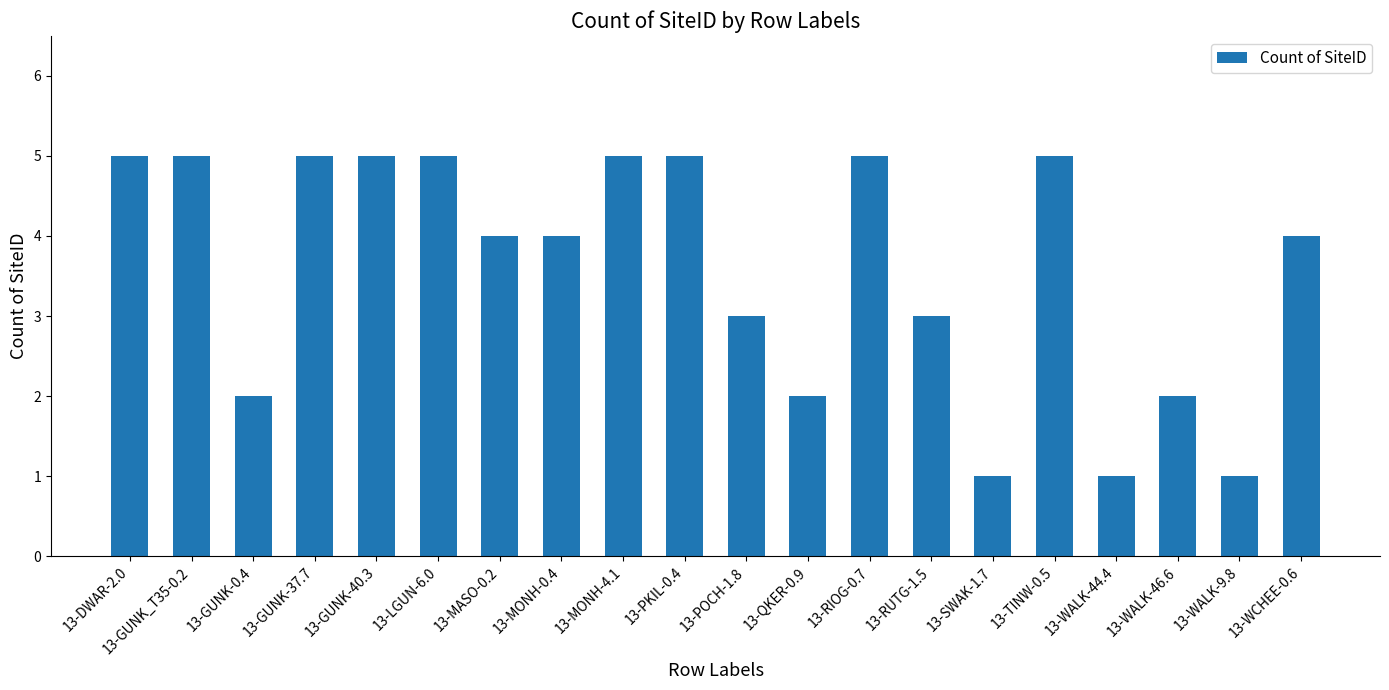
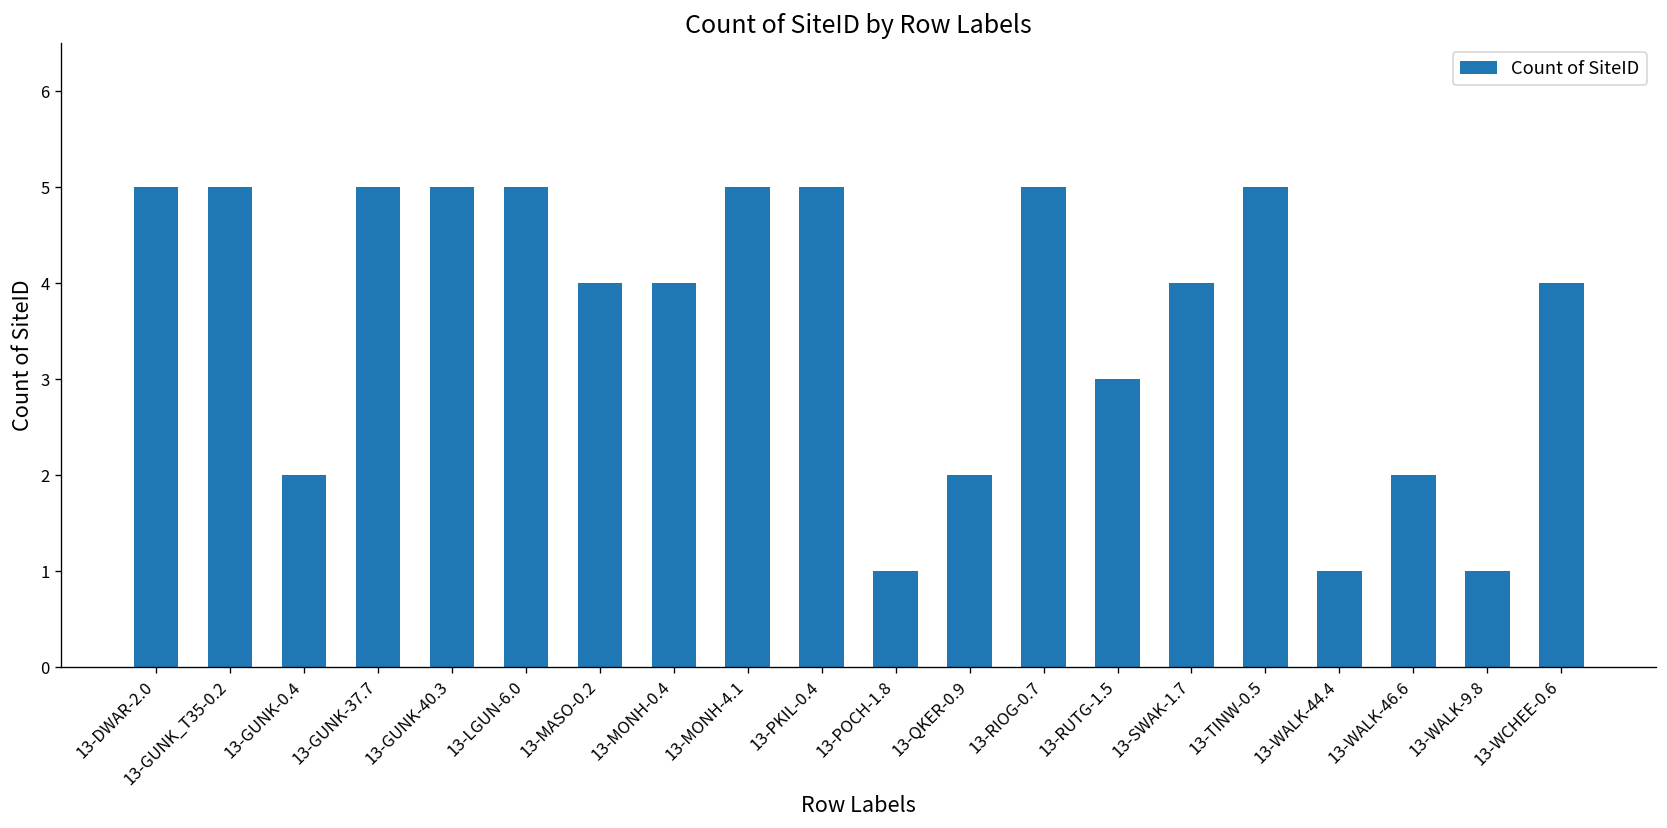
13-POCH-1.8: 3 -> 1
13-SWAK-1.7: 1 -> 4
